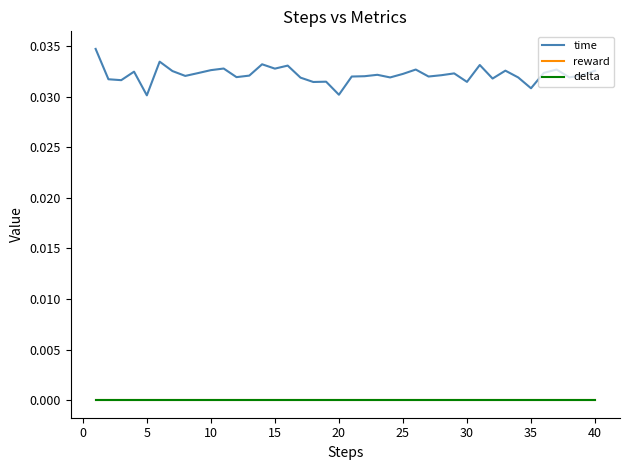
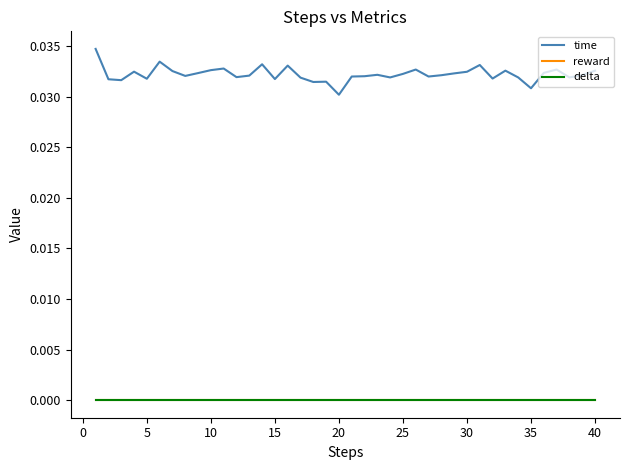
time, 5: 0.0301 -> 0.0318
time, 15: 0.0328 -> 0.0317
time, 30: 0.0315 -> 0.0325
